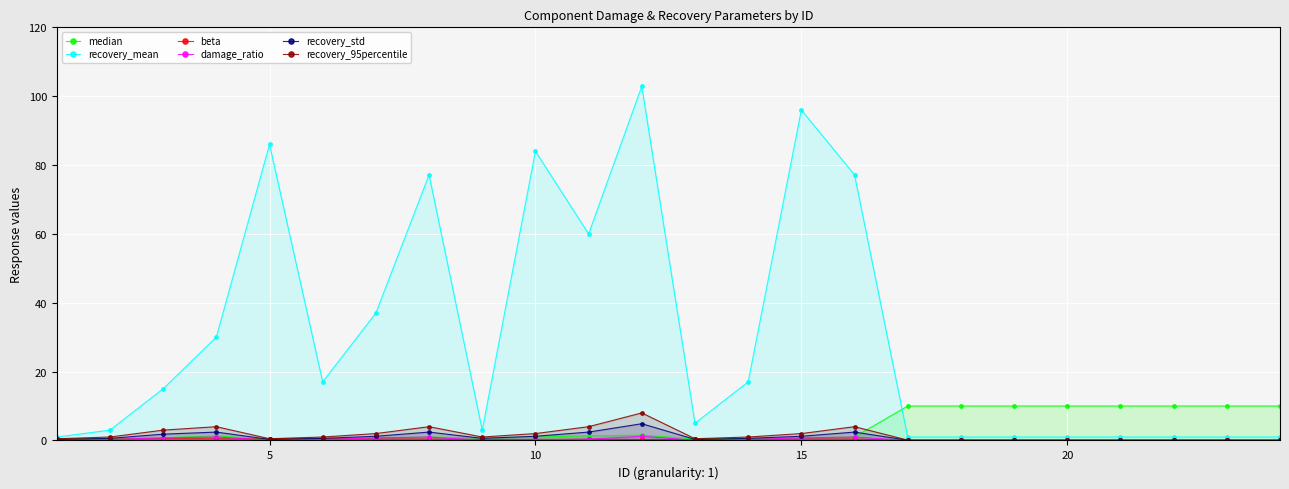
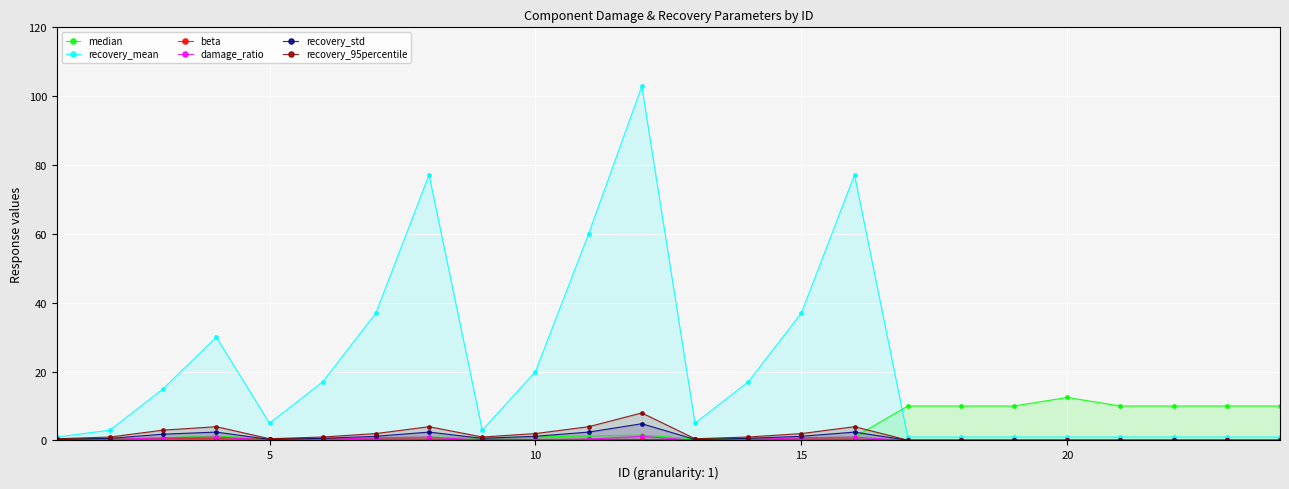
recovery_mean, 5: 86 -> 5
recovery_mean, 10: 84 -> 20
recovery_mean, 15: 96 -> 37
median, 20: 10 -> 13
